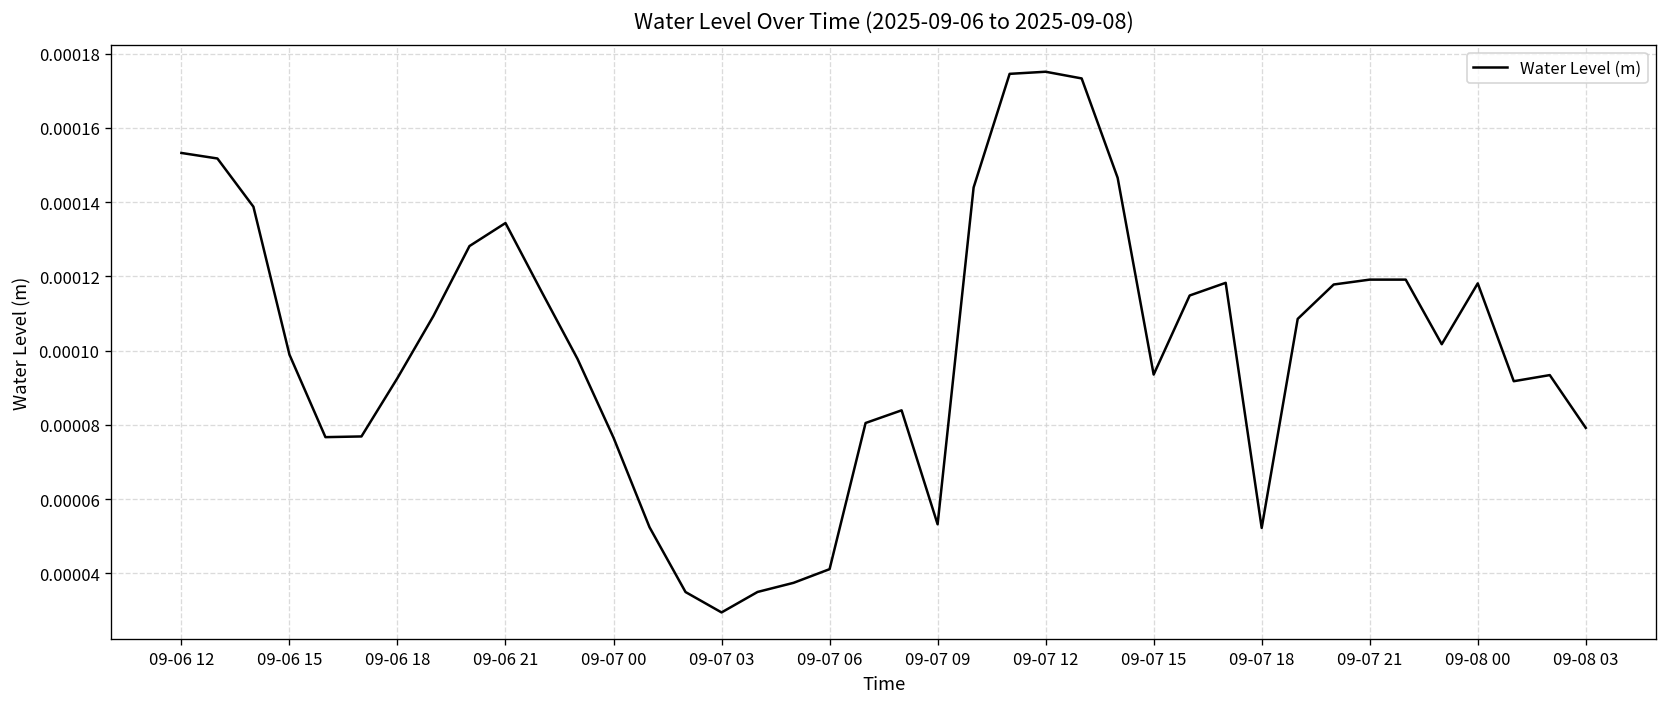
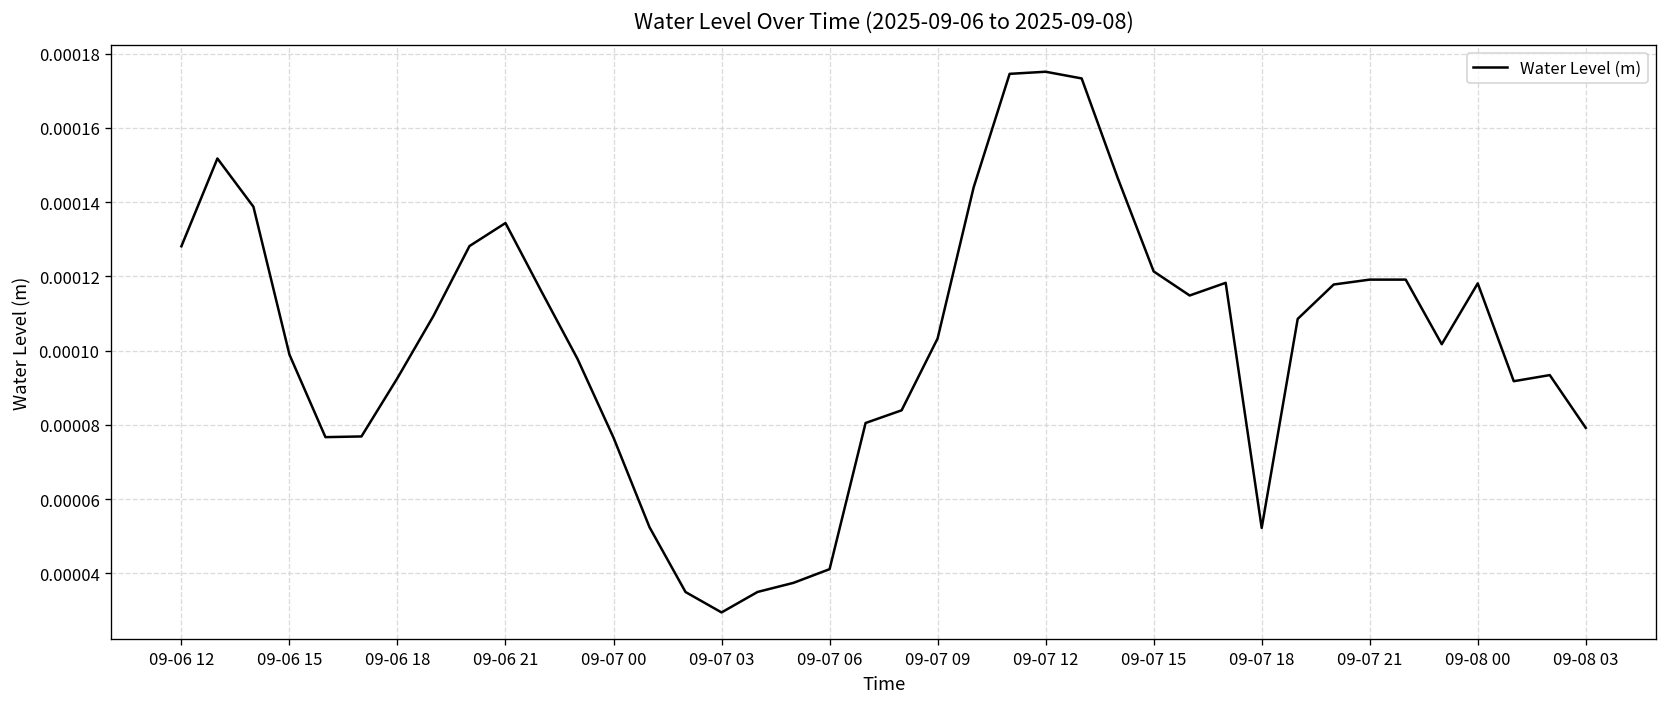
09-06 12: 0.000153 -> 0.000128
09-07 09: 0.000053 -> 0.000103
09-07 15: 0.000094 -> 0.000121
